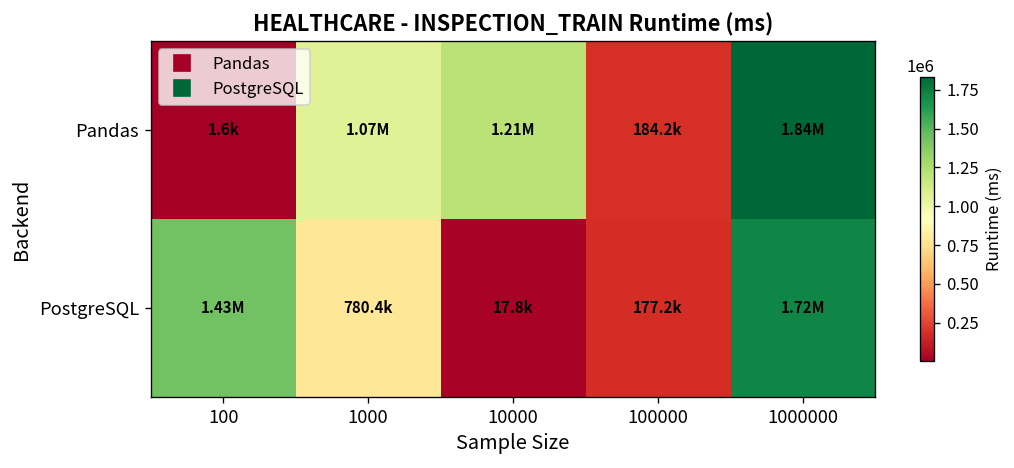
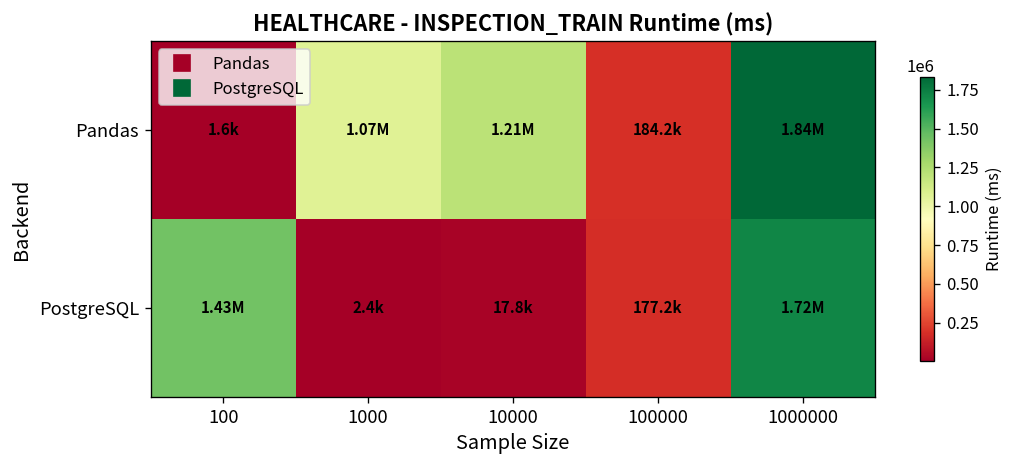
PostgreSQL, 1000: 780.4k -> 2.4k
